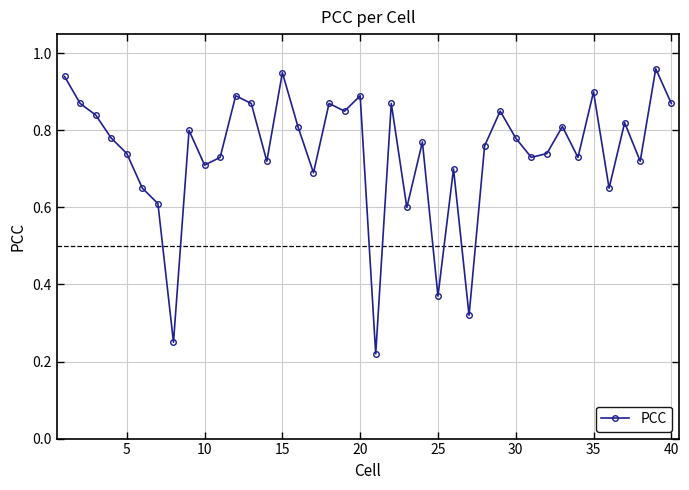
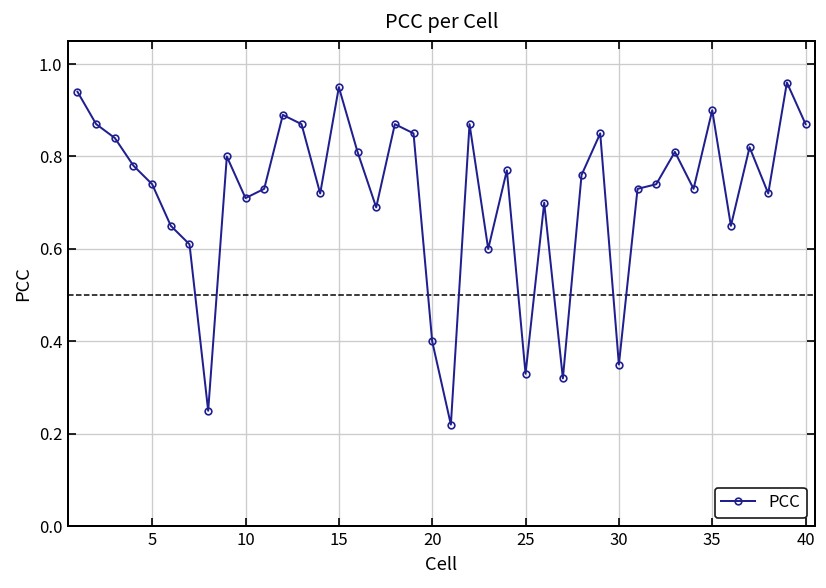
20: 0.89 -> 0.40
25: 0.37 -> 0.33
30: 0.78 -> 0.35
